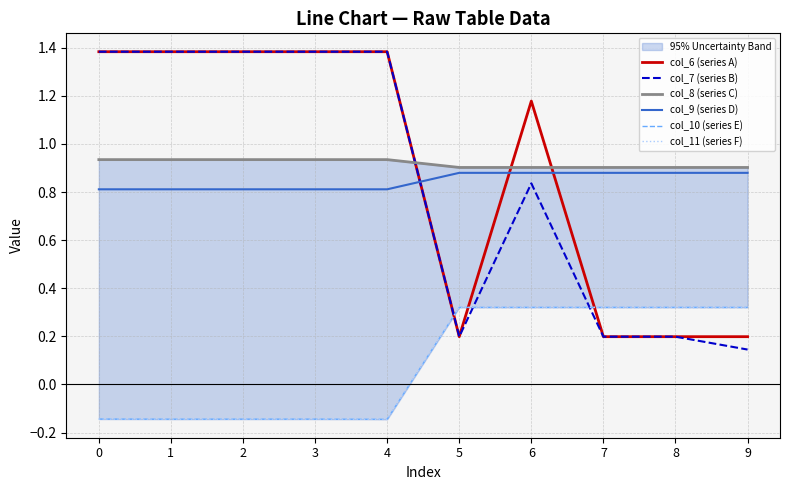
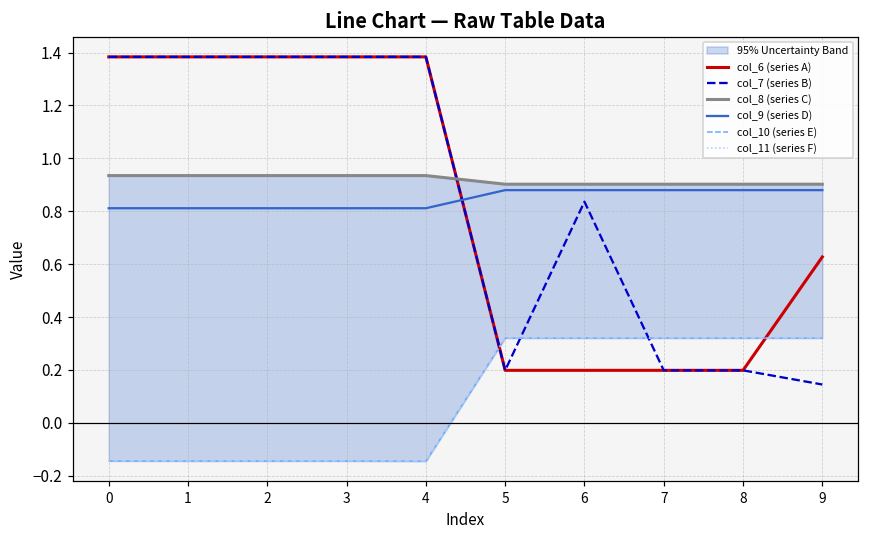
col_6 (series A), 6: 1.18 -> 0.20
col_6 (series A), 9: 0.20 -> 0.63
